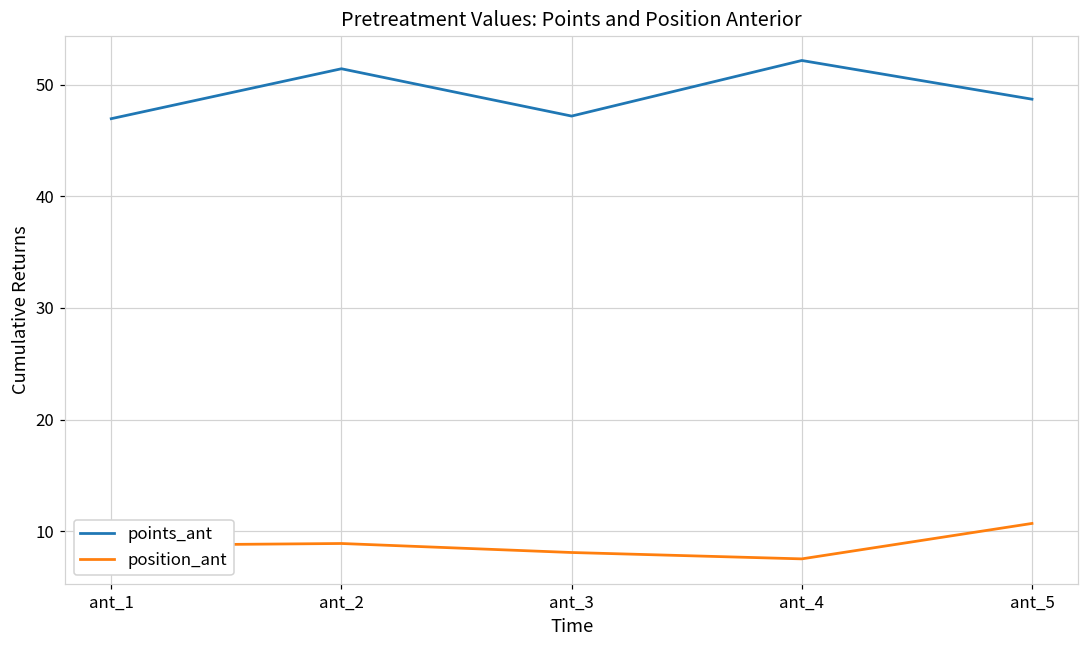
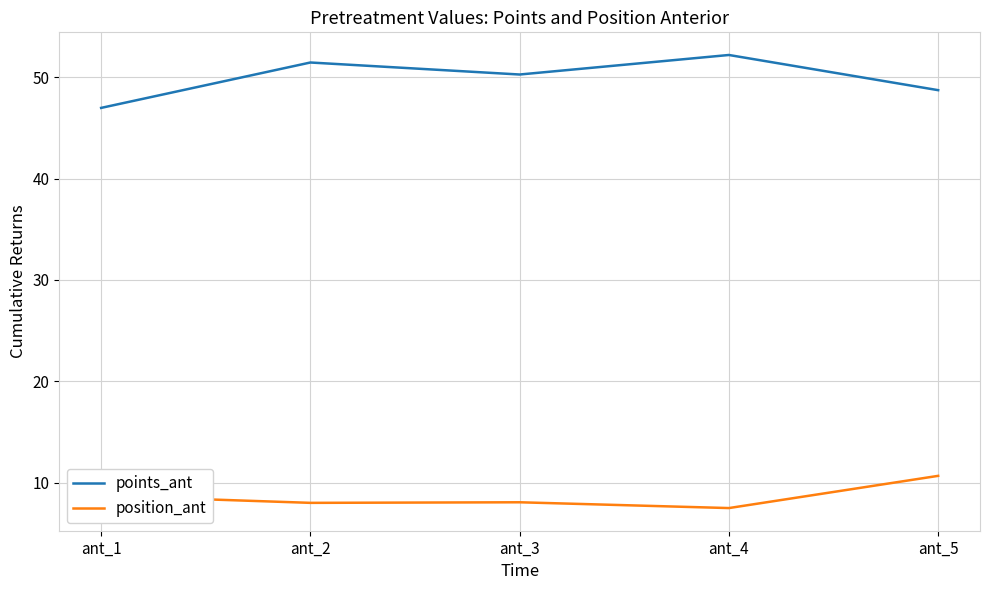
position_ant, ant_2: 8.9 -> 8.0
points_ant, ant_3: 47.2 -> 50.3
